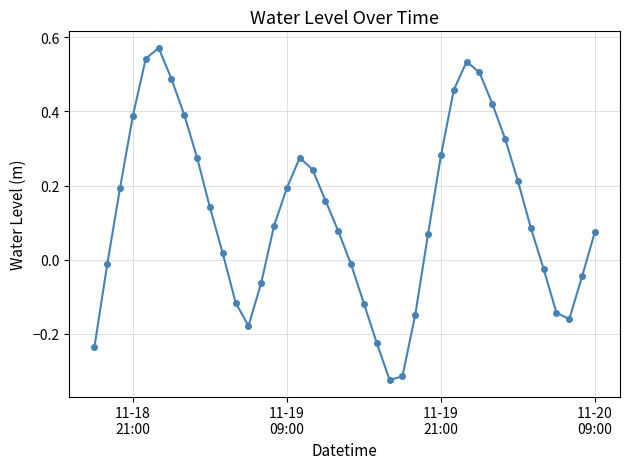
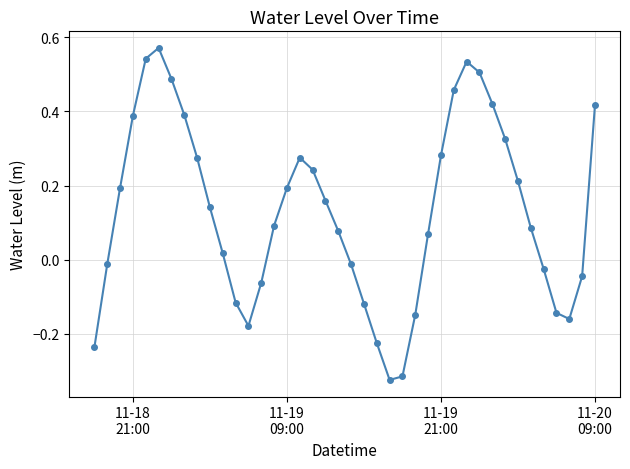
11-20 09:00: 0.08 -> 0.42
